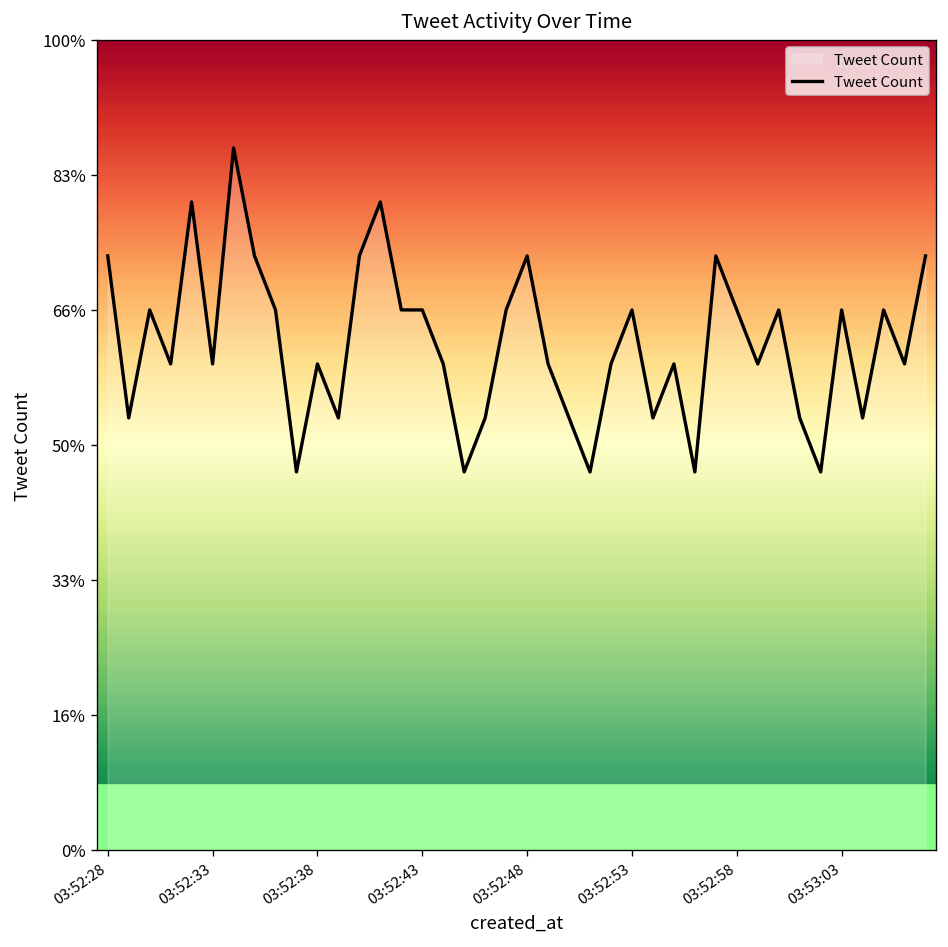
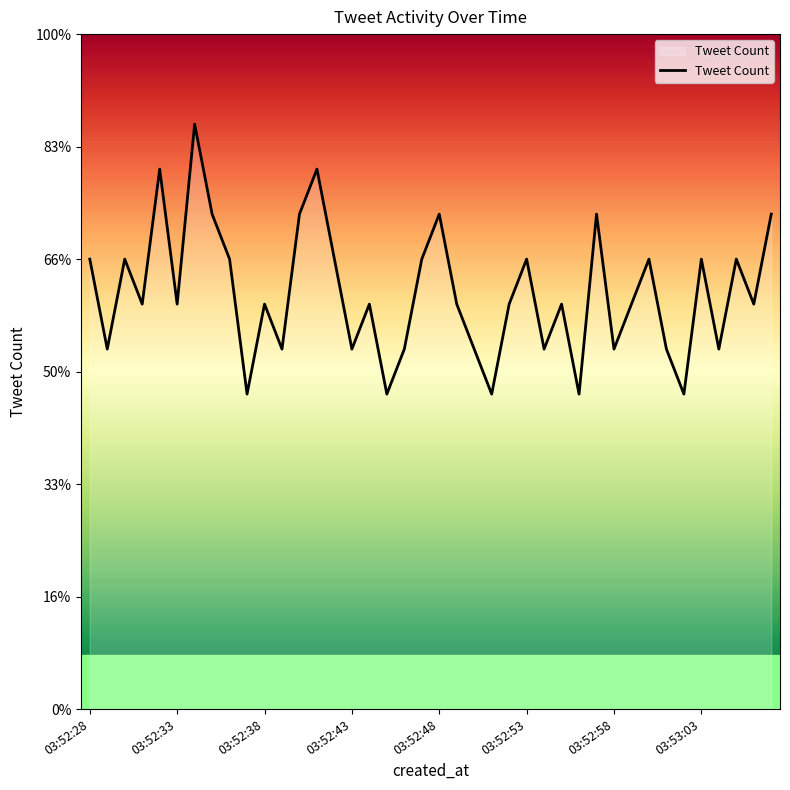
03:52:28: 73% -> 67%
03:52:43: 67% -> 53%
03:52:58: 67% -> 53%
